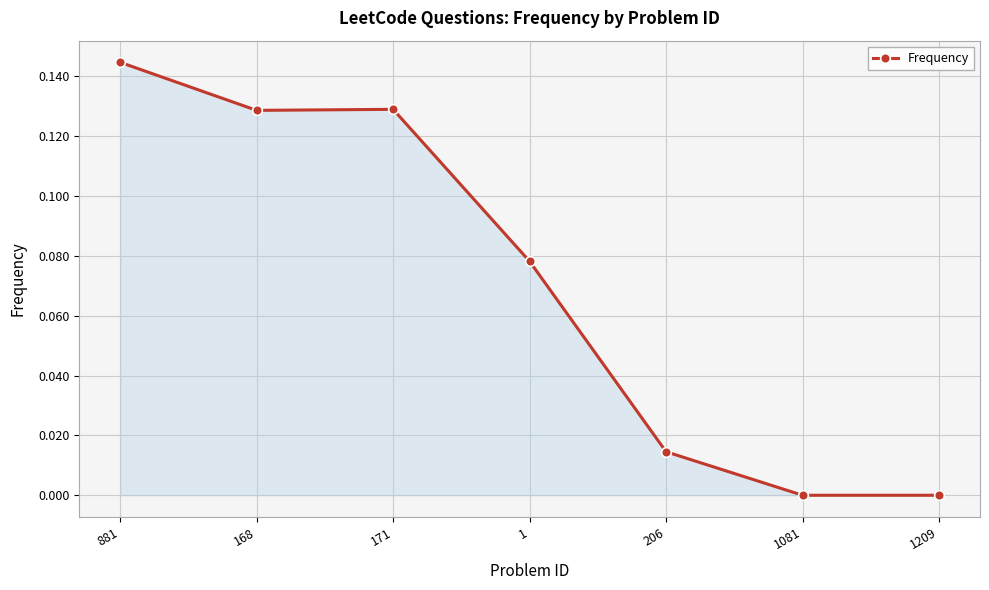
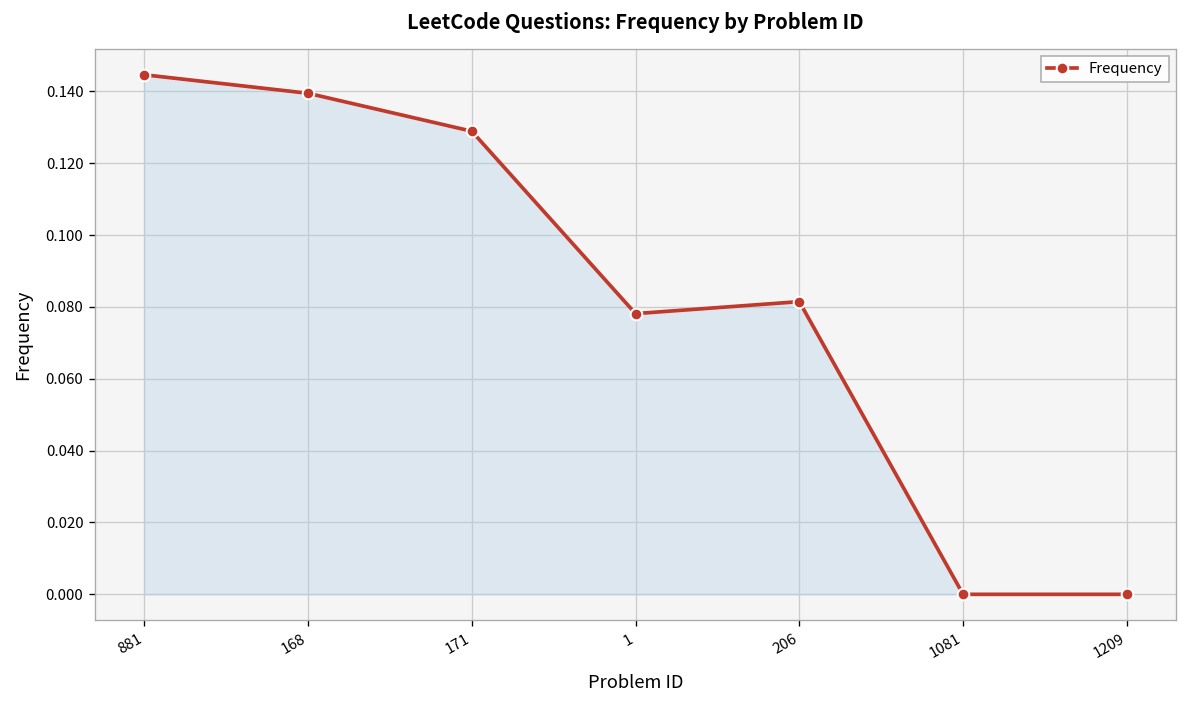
168: 0.129 -> 0.140
206: 0.015 -> 0.081
